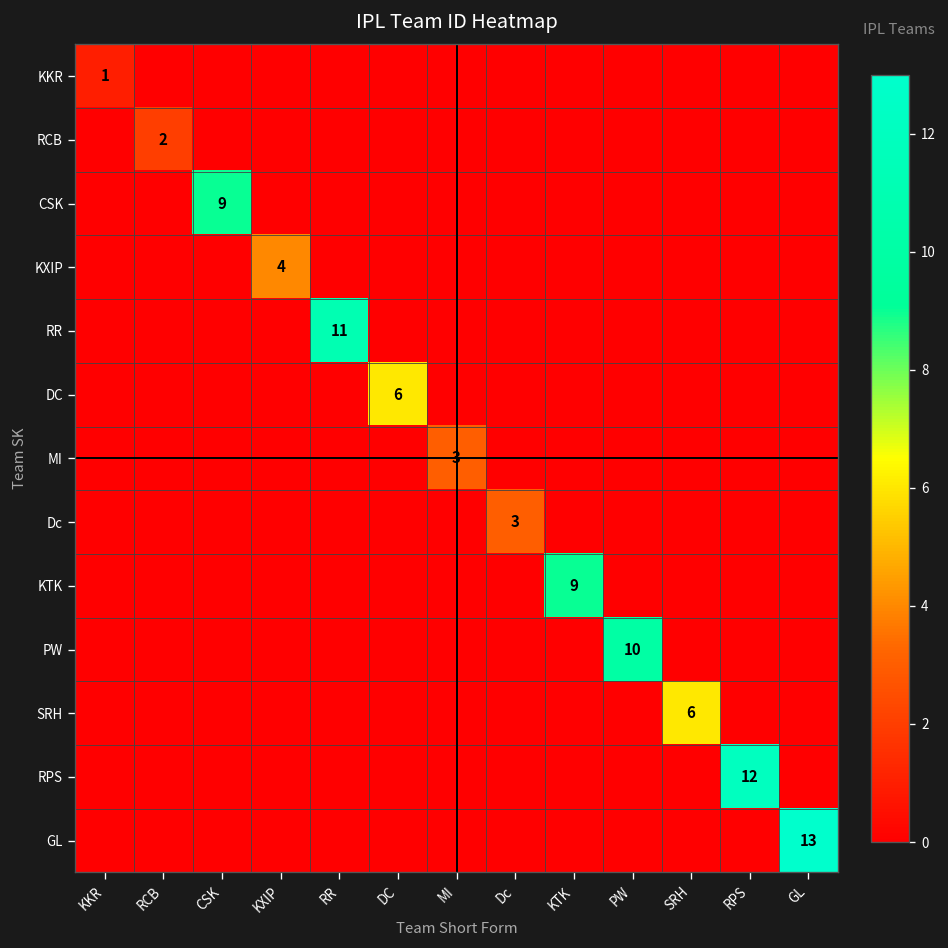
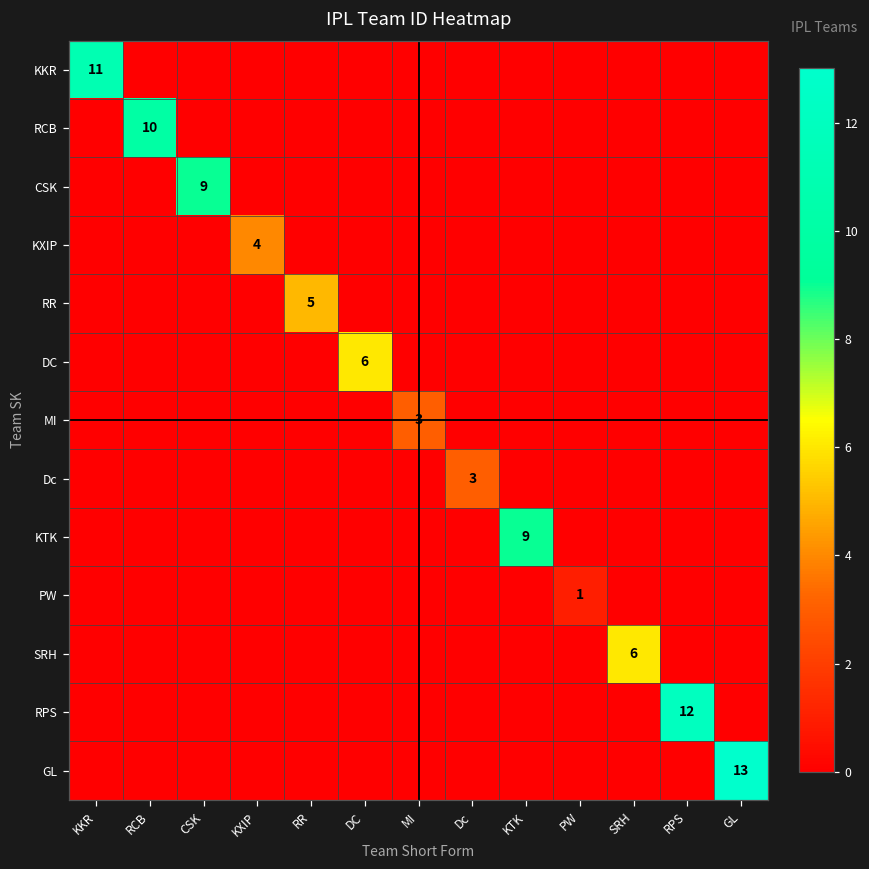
KKR, KKR: 1 -> 11
RCB, RCB: 2 -> 10
RR, RR: 11 -> 5
PW, PW: 10 -> 1
